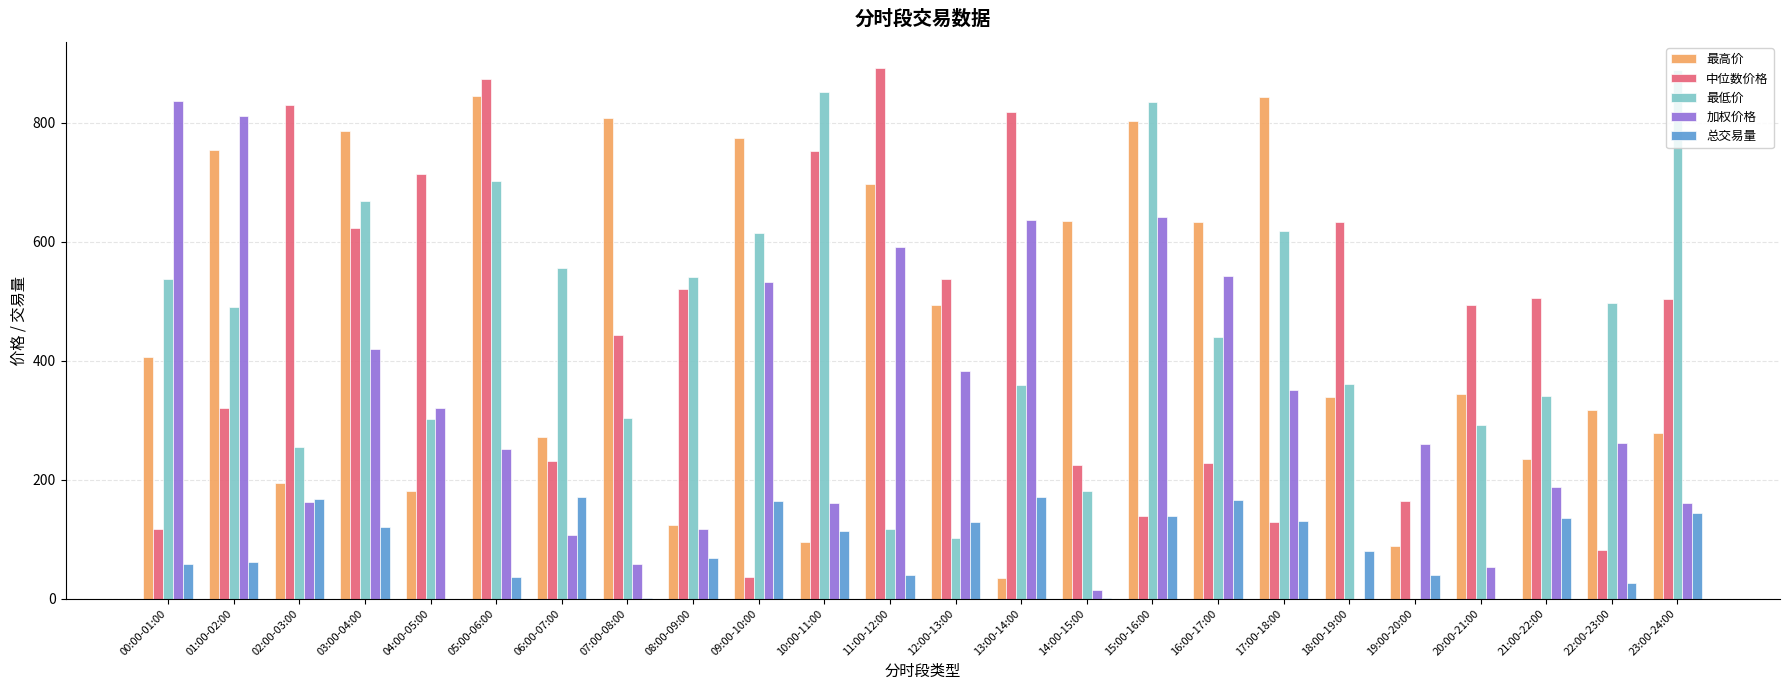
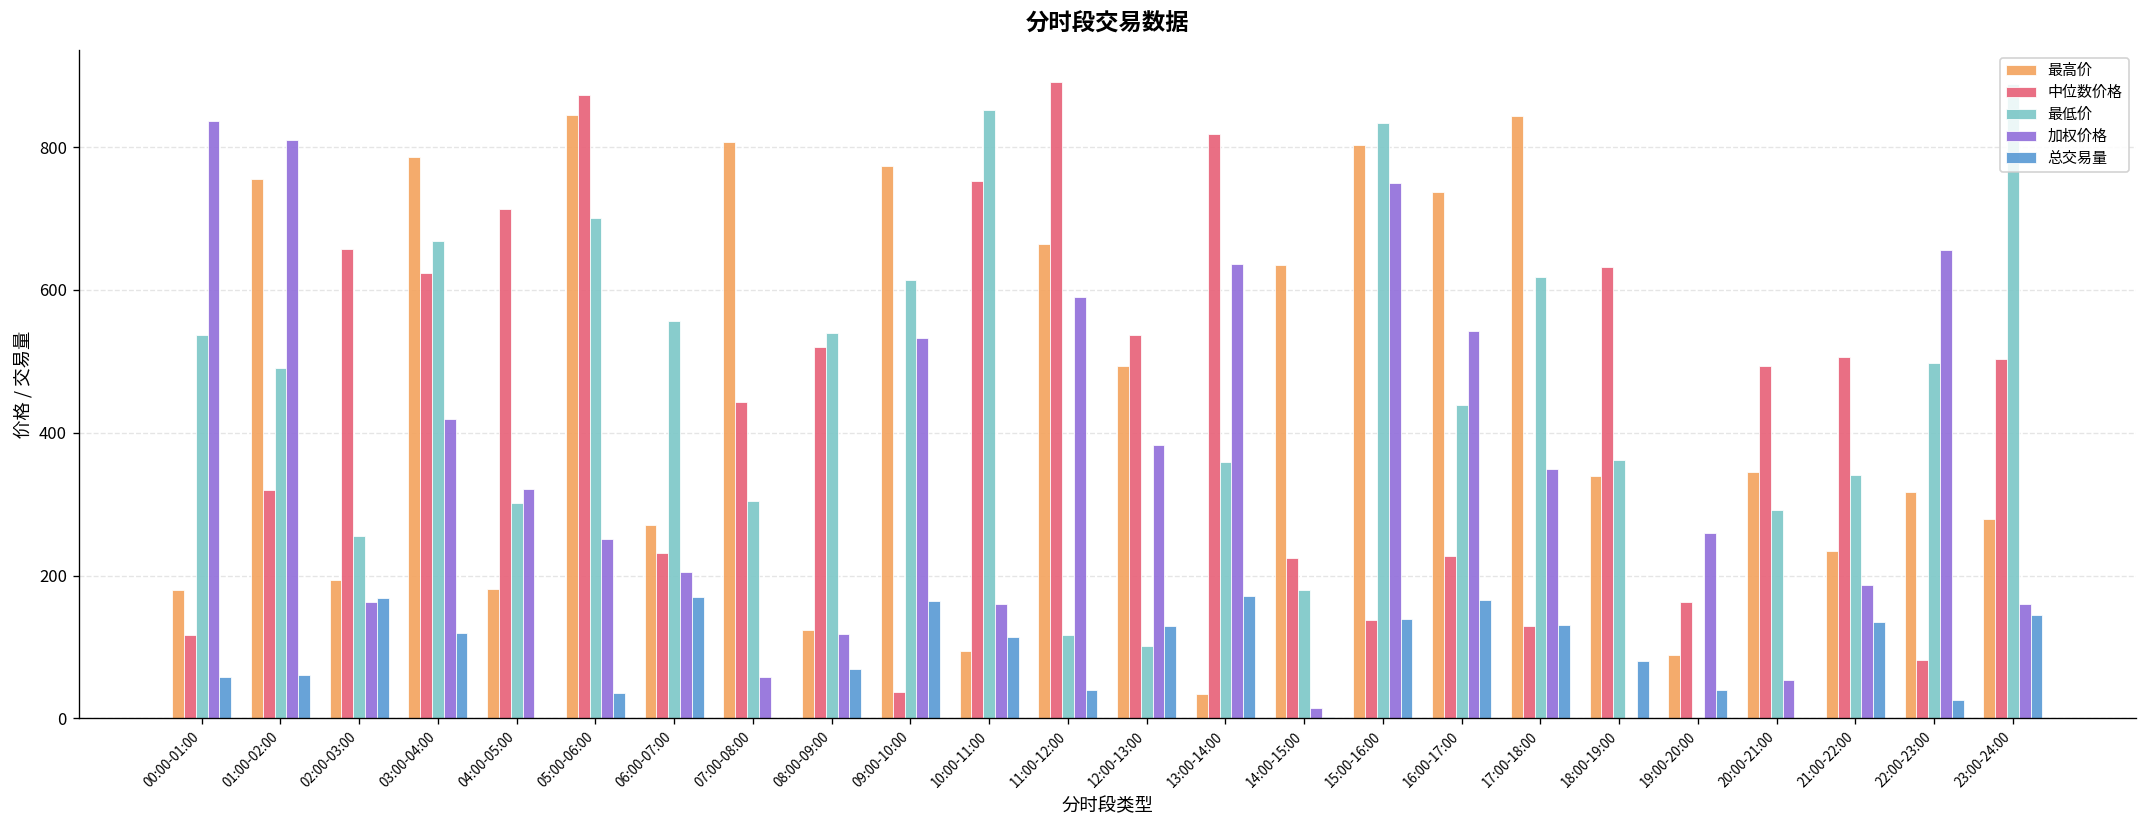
最高价, 00:00-01:00: 410 -> 180
中位数价格, 02:00-03:00: 830 -> 660
加权价格, 06:00-07:00: 110 -> 200
最高价, 11:00-12:00: 700 -> 670
加权价格, 15:00-16:00: 640 -> 750
最高价, 16:00-17:00: 630 -> 740
加权价格, 22:00-23:00: 260 -> 660
